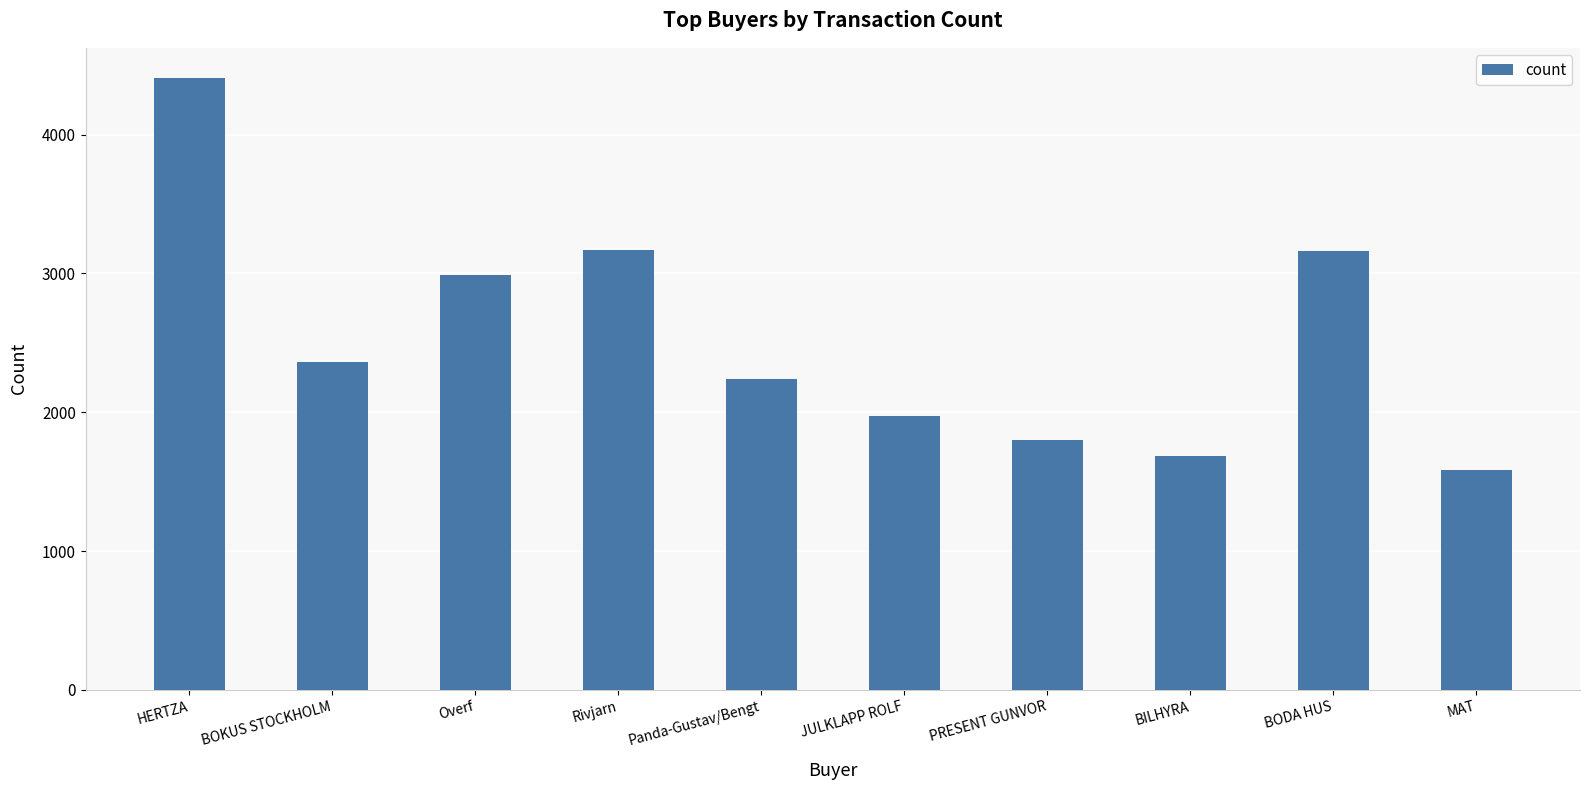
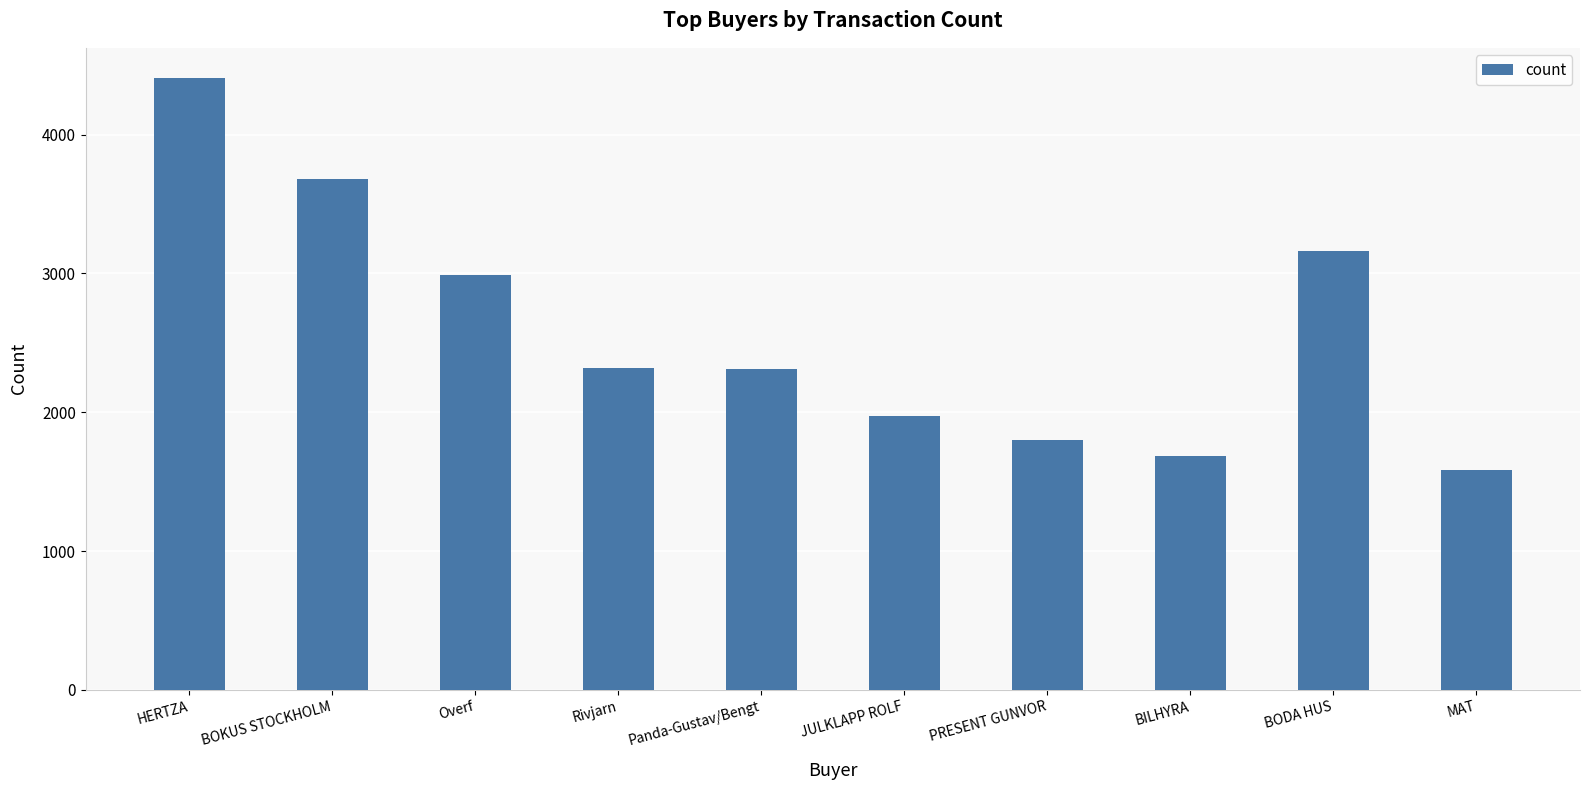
BOKUS STOCKHOLM: 2360 -> 3680
Rivjarn: 3170 -> 2320
Panda-Gustav/Bengt: 2240 -> 2310
